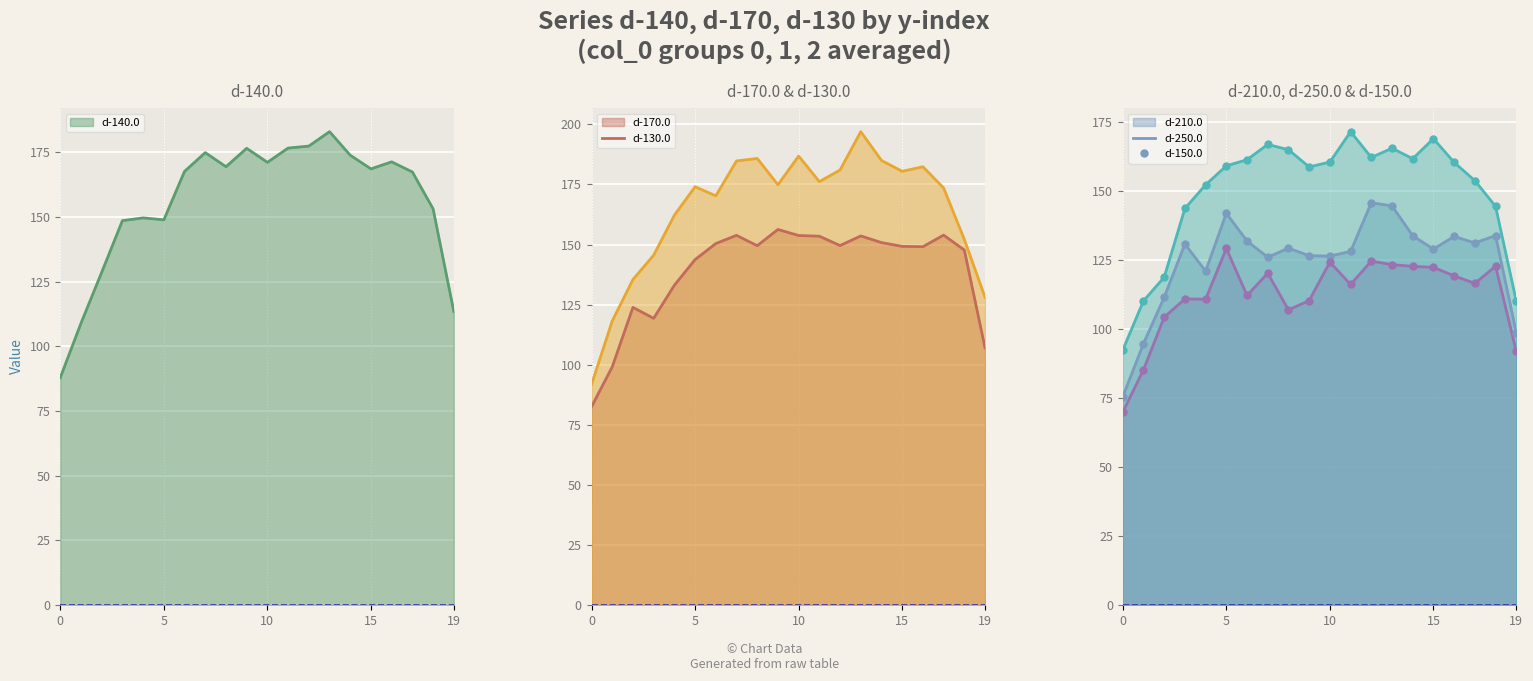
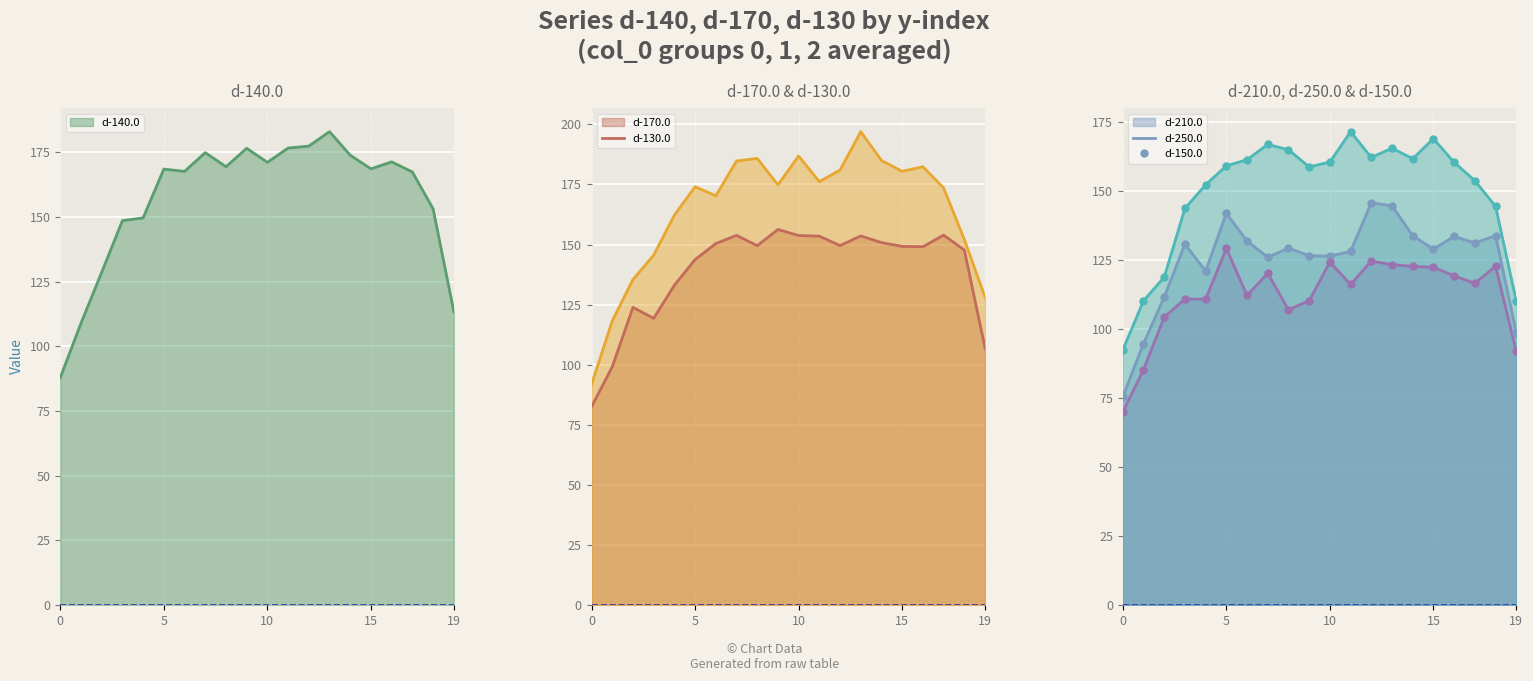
d-140.0, 5: 149 -> 168
